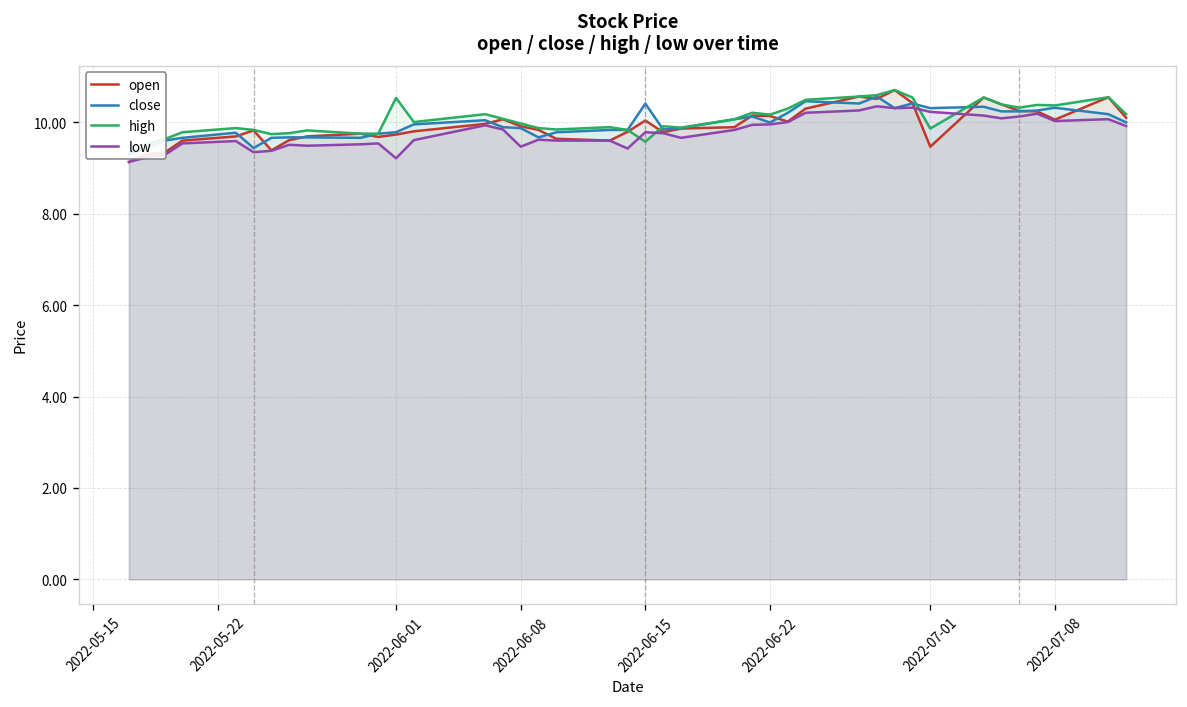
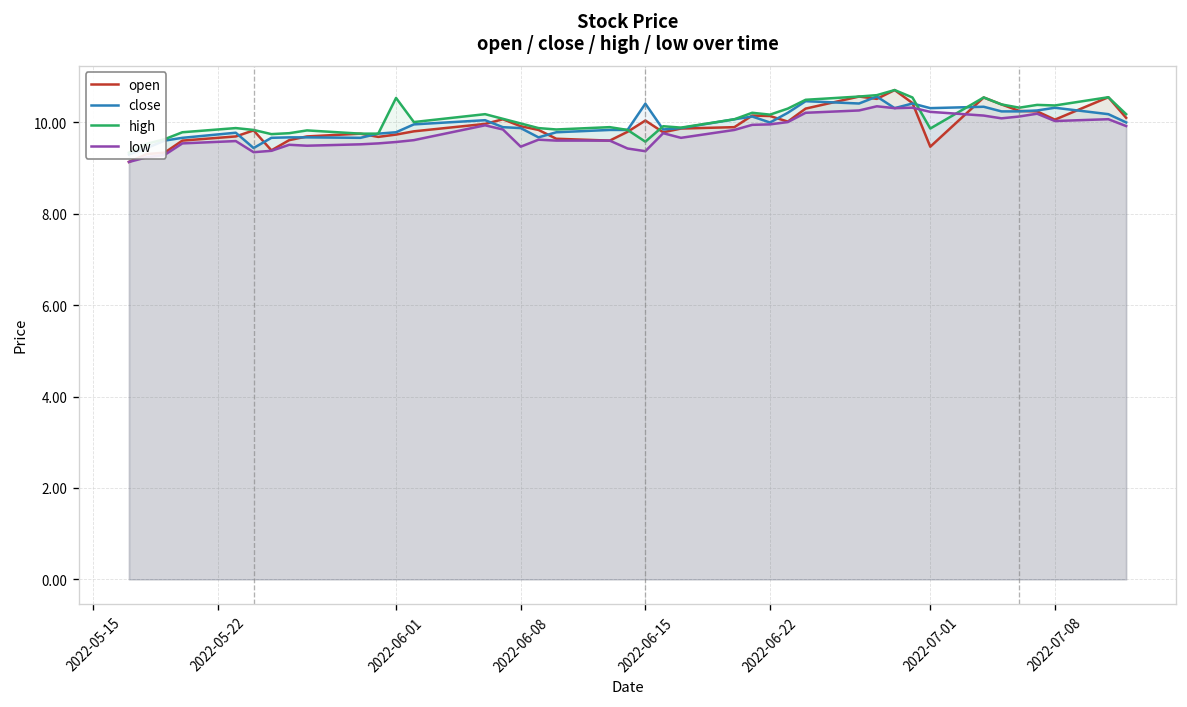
low, 2022-06-01: 9.2 -> 9.6
low, 2022-06-15: 9.8 -> 9.4
